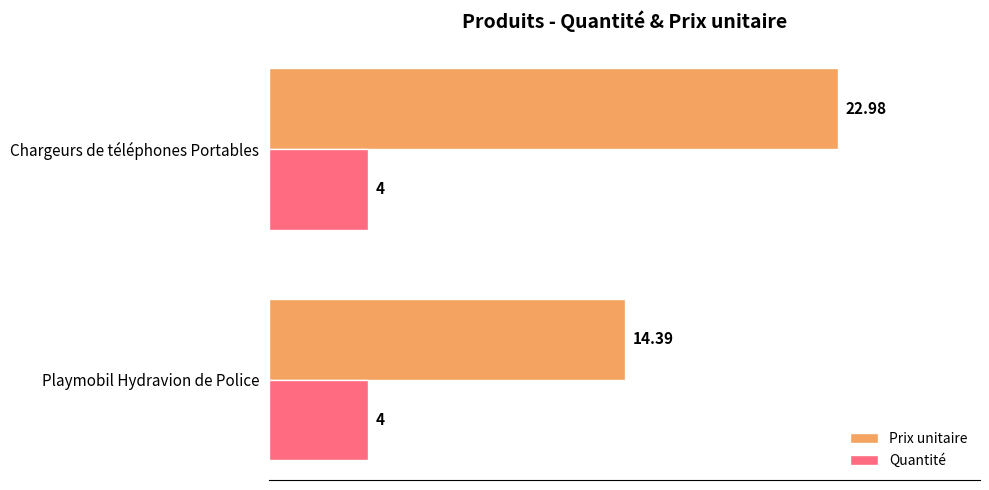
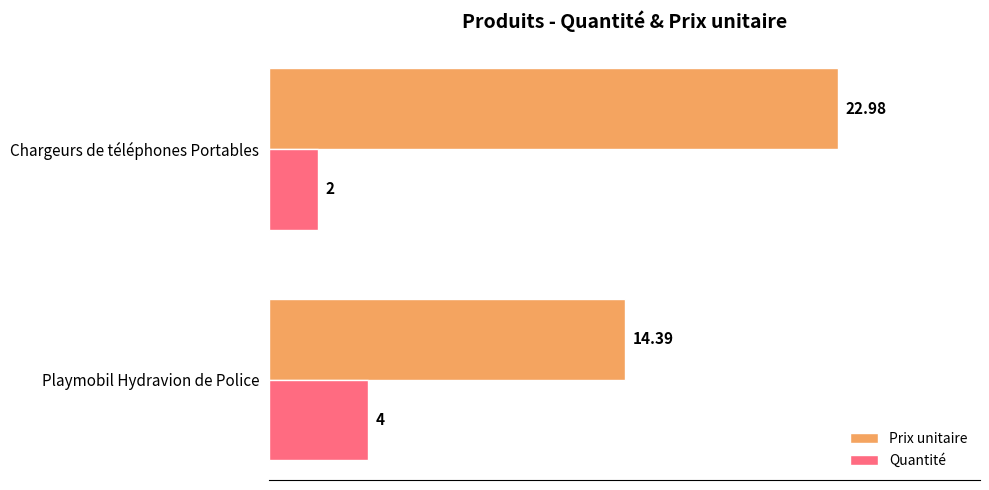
Quantité, Chargeurs de téléphones Portables: 4 -> 2
